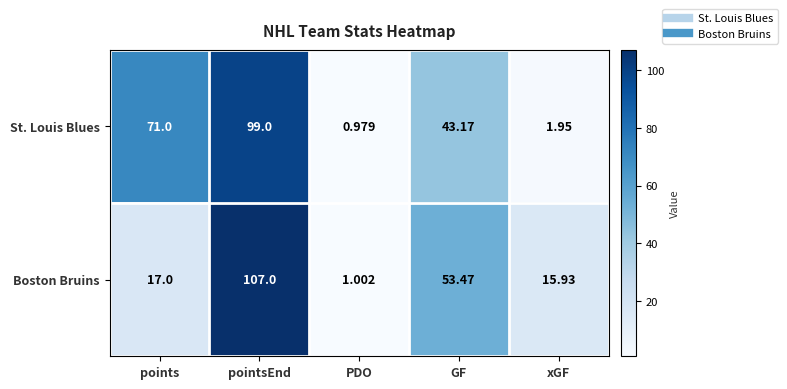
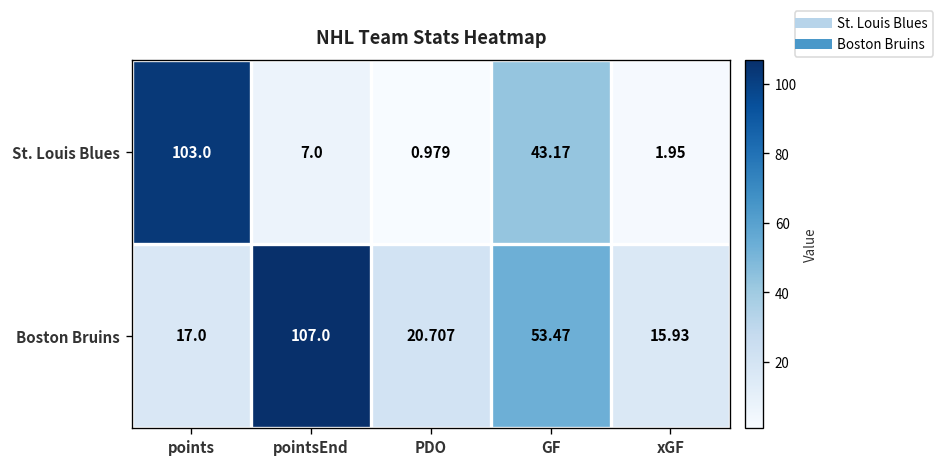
St. Louis Blues, points: 71.0 -> 103.0
St. Louis Blues, pointsEnd: 99.0 -> 7.0
Boston Bruins, PDO: 1.002 -> 20.707
